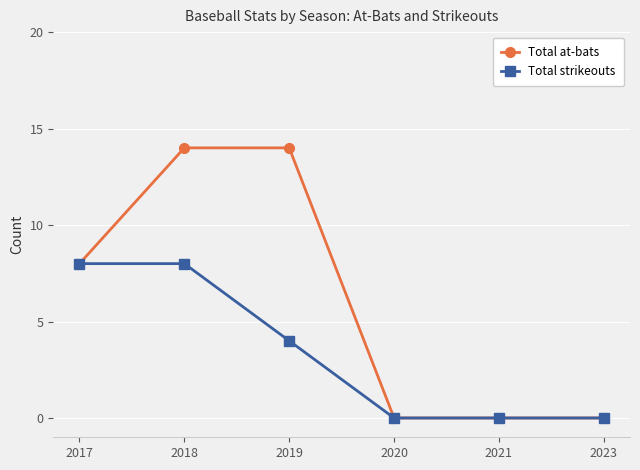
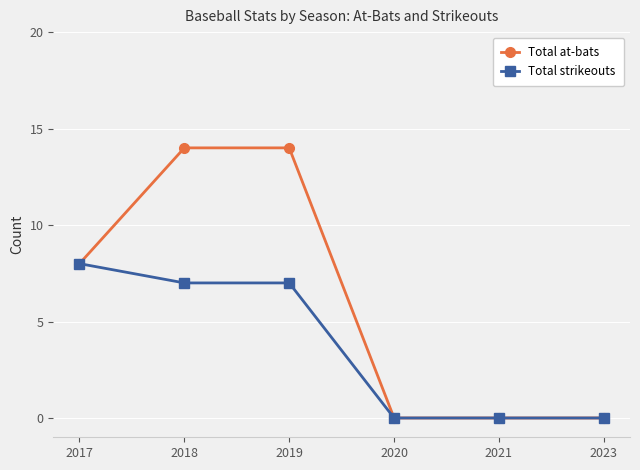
Total strikeouts, 2018: 8 -> 7
Total strikeouts, 2019: 4 -> 7
